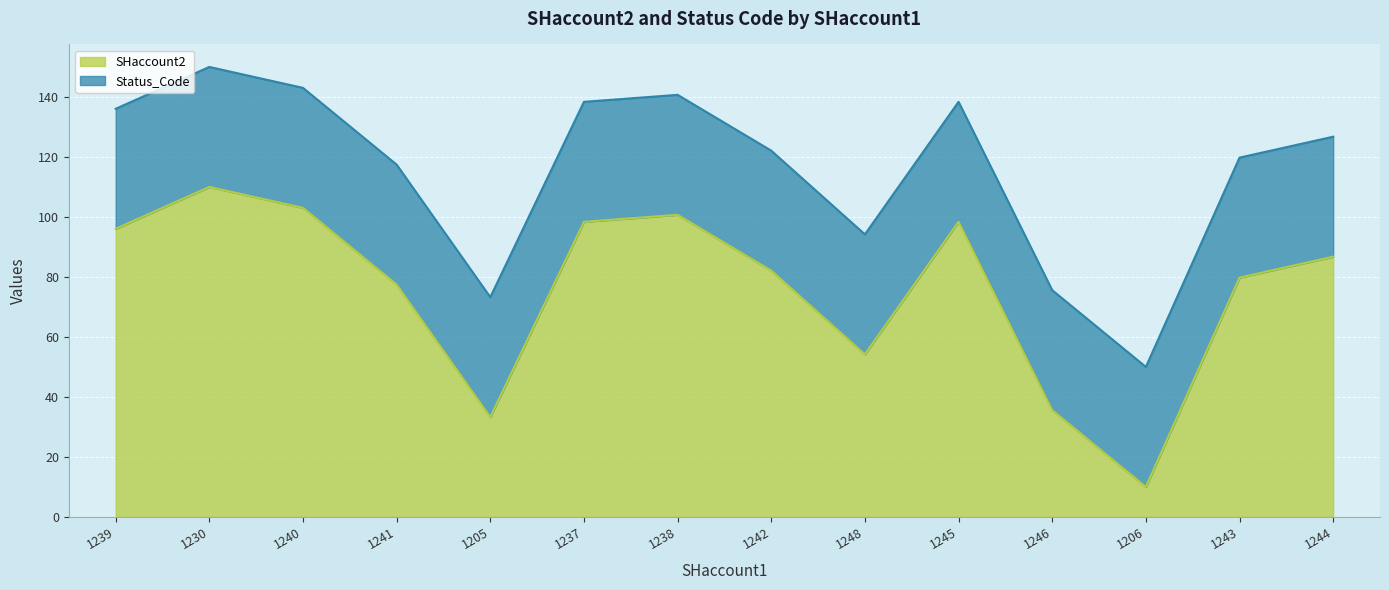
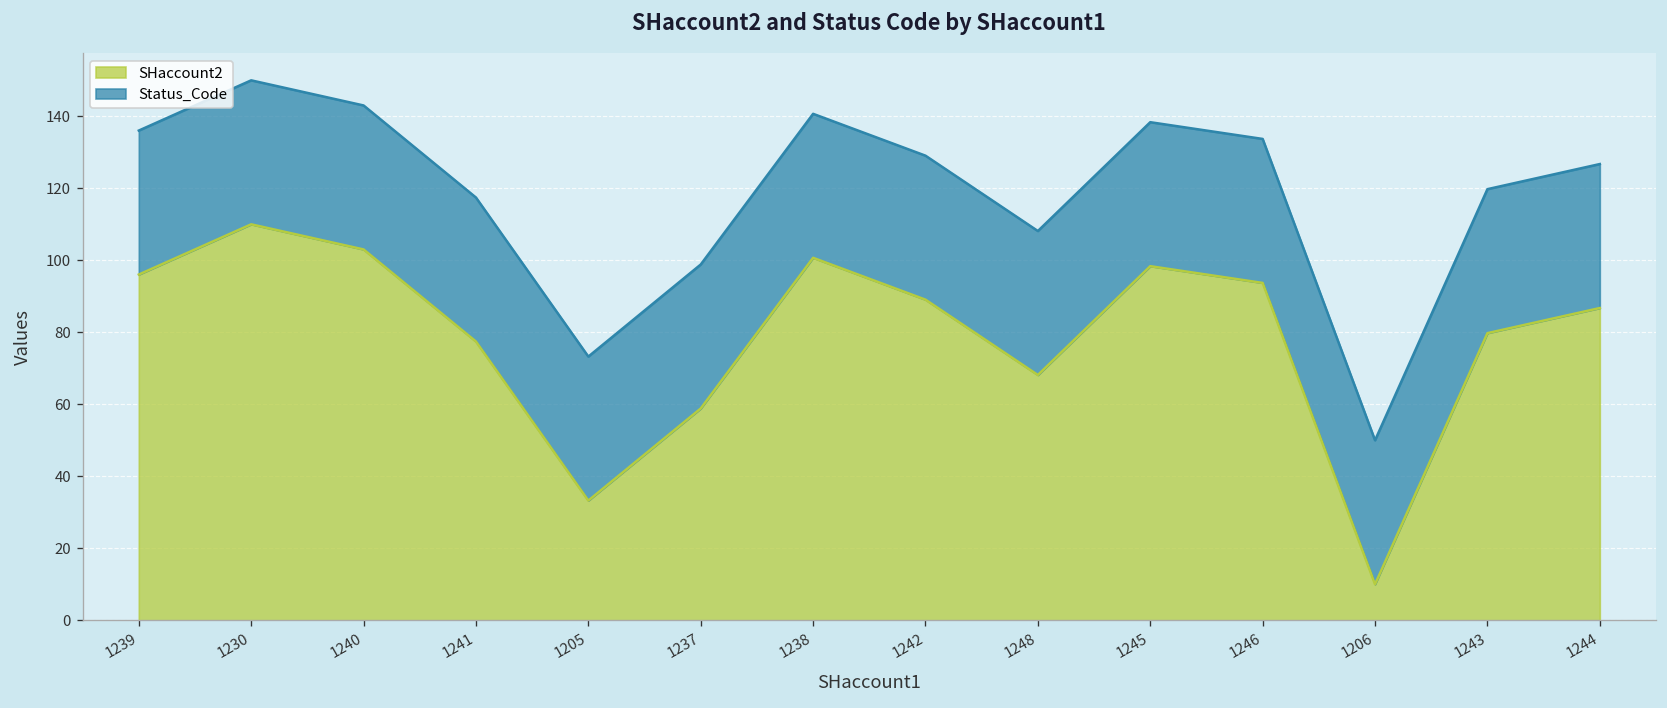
SHaccount2, 1237: 98 -> 59
SHaccount2, 1242: 82 -> 89
SHaccount2, 1248: 54 -> 68
SHaccount2, 1246: 36 -> 94
